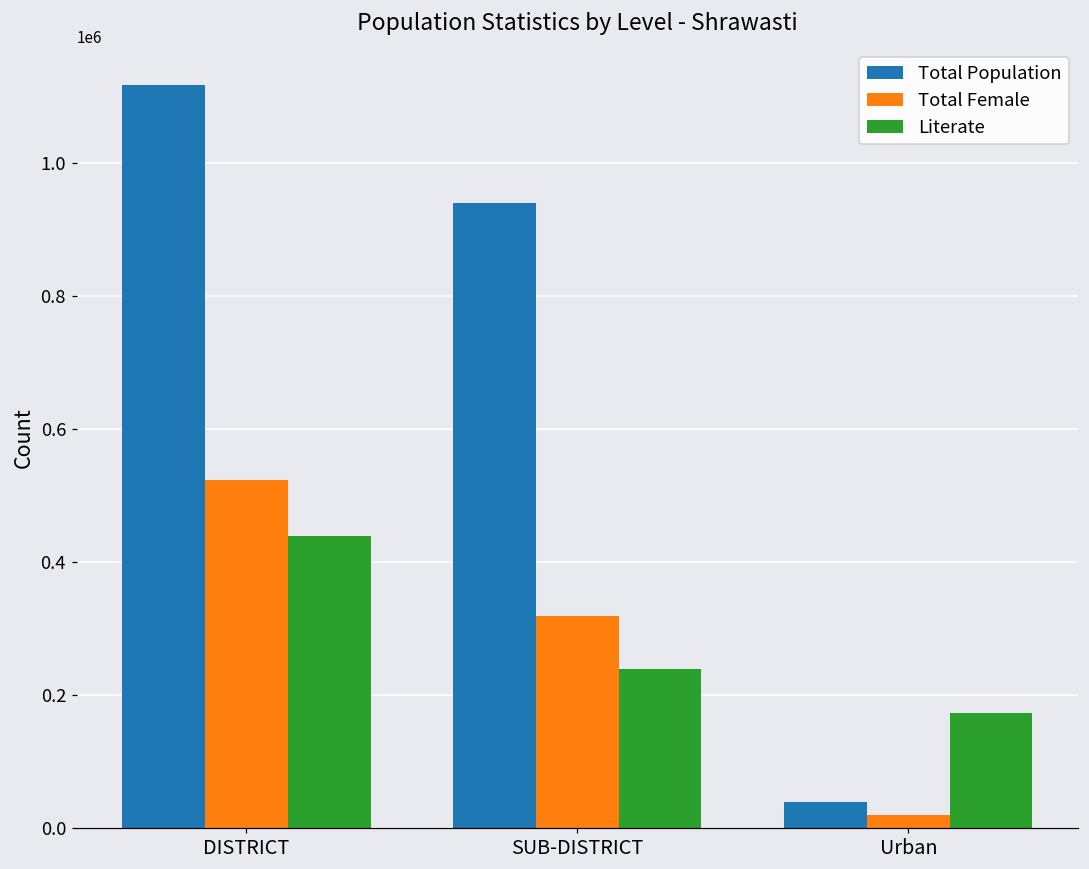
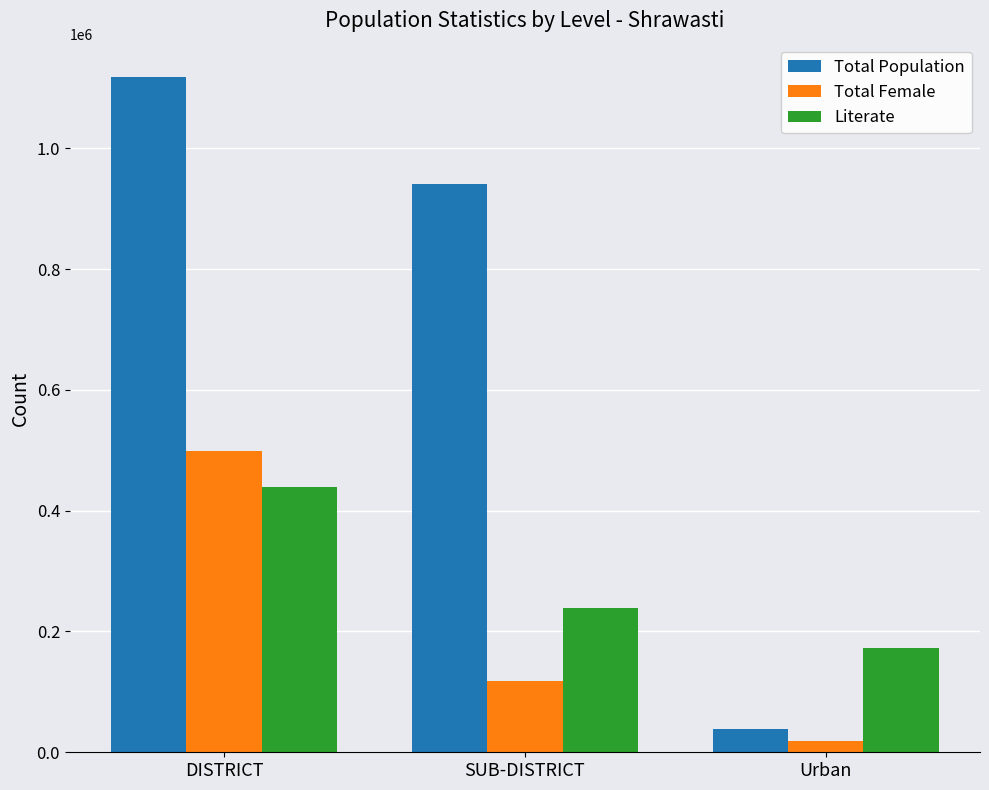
Total Female, DISTRICT: 520000 -> 500000
Total Female, SUB-DISTRICT: 320000 -> 120000
